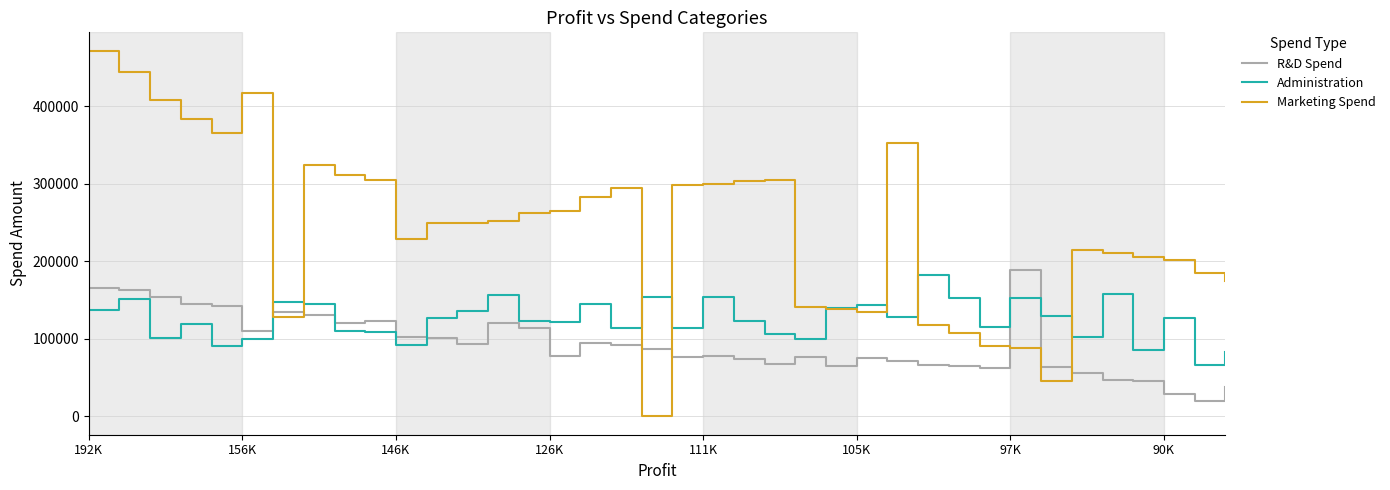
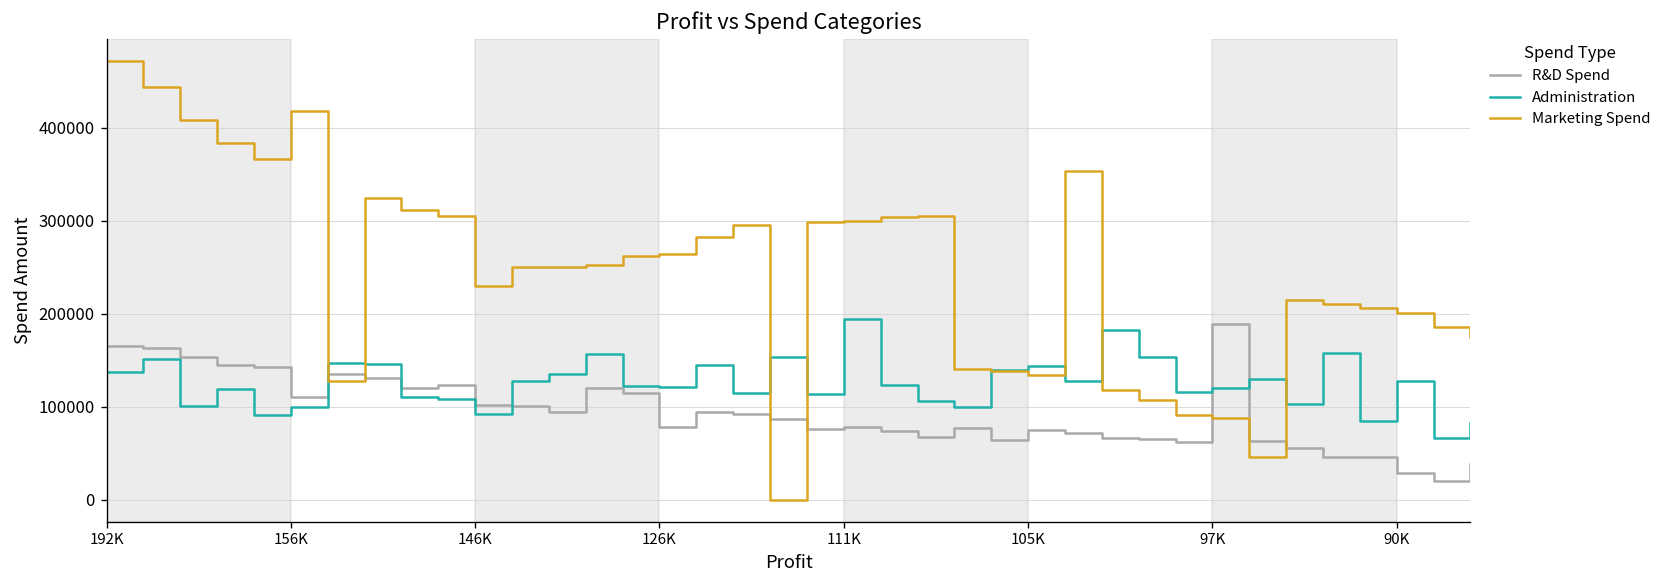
Administration, 111K: 150000 -> 190000
Administration, 97K: 150000 -> 120000
